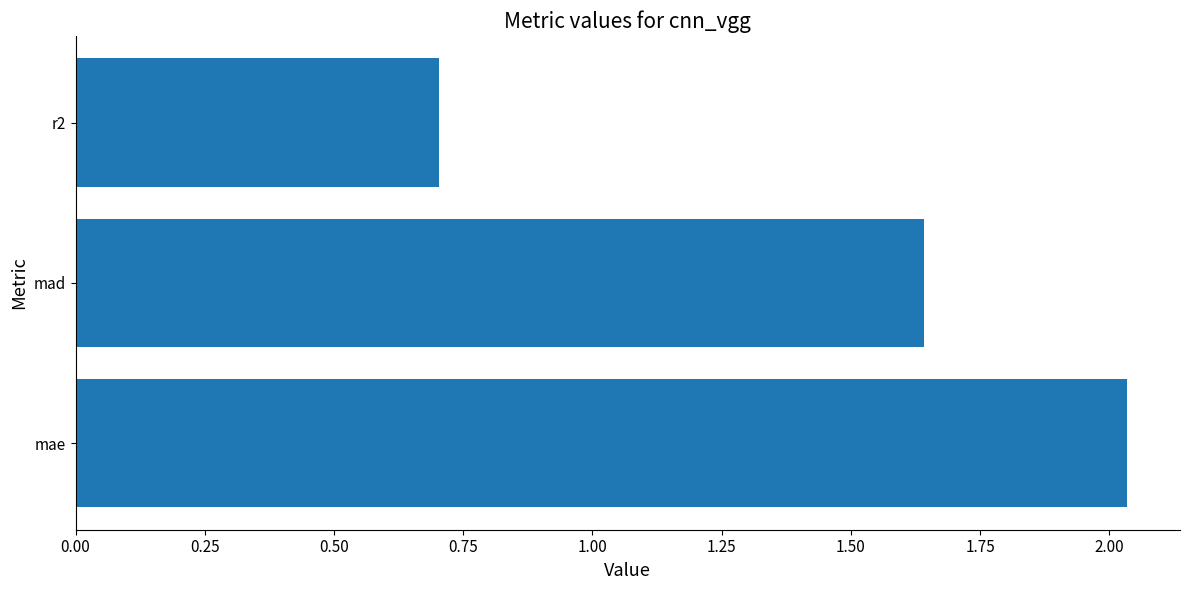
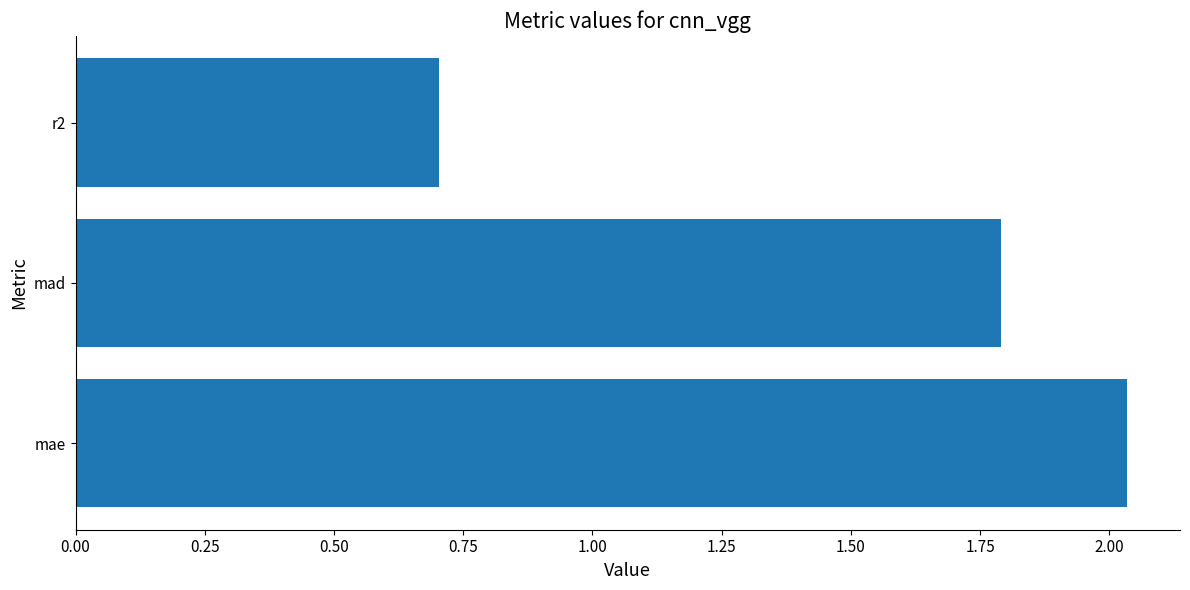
mad: 1.64 -> 1.79
